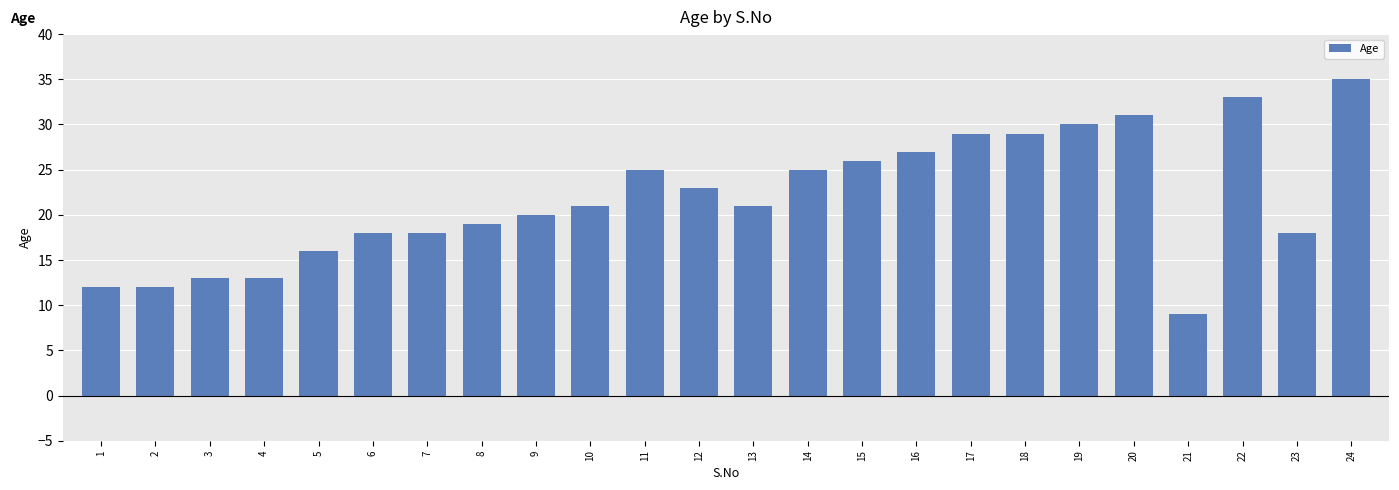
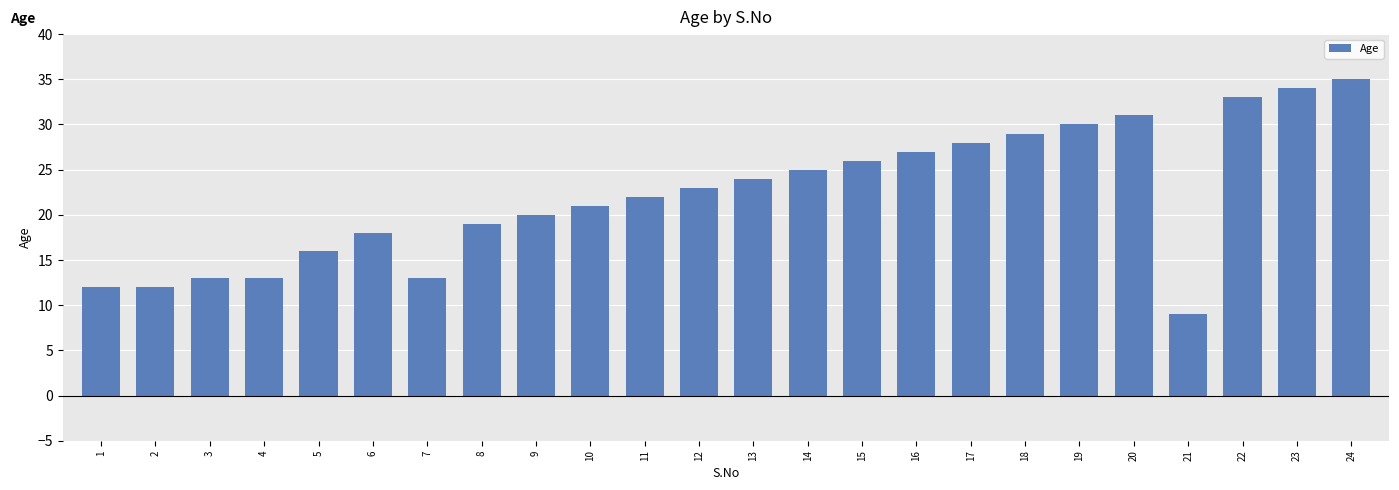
7: 18 -> 13
11: 25 -> 22
13: 21 -> 24
17: 29 -> 28
23: 18 -> 34
